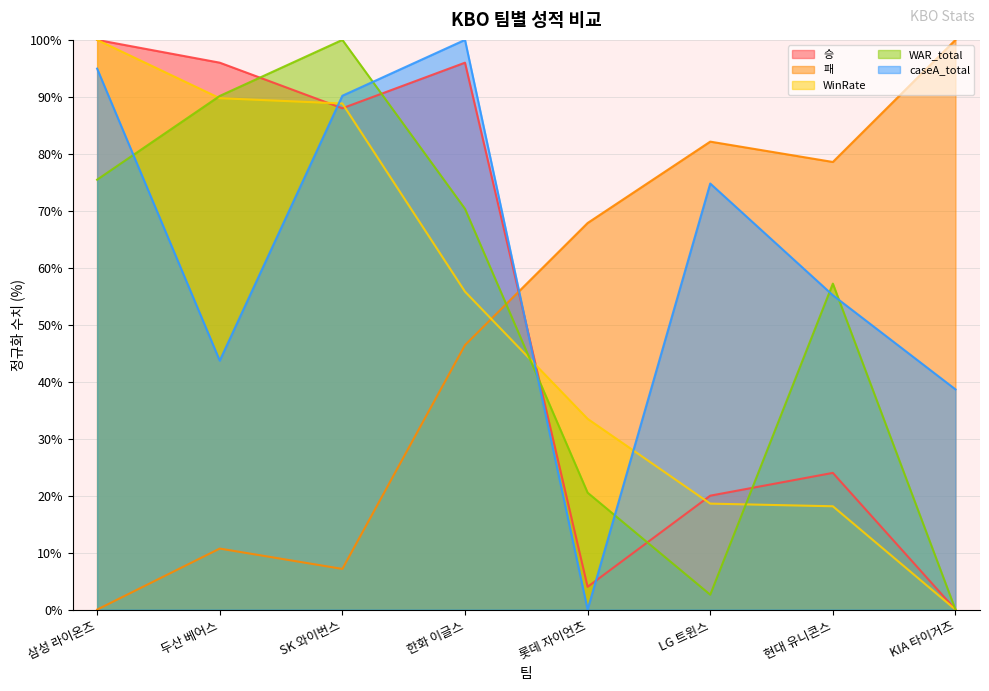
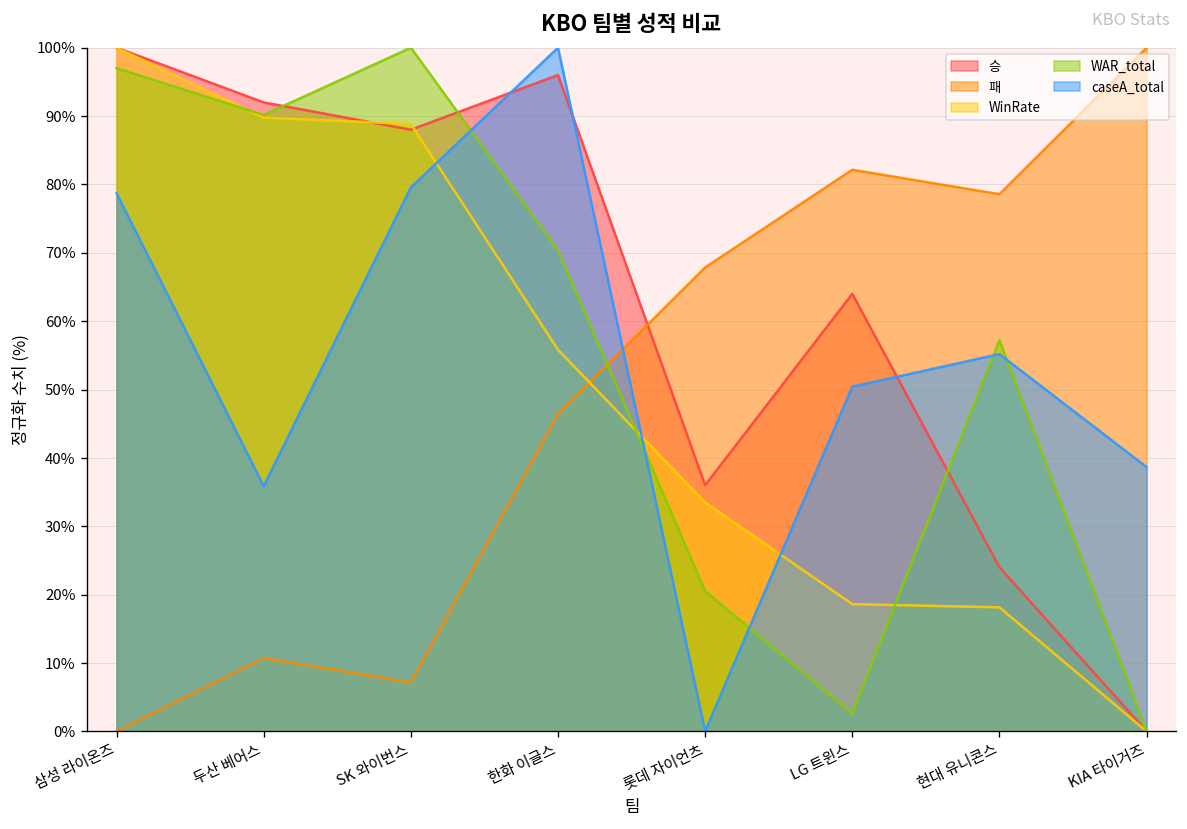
WAR_total, 삼성 라이온즈: 75% -> 97%
caseA_total, 삼성 라이온즈: 95% -> 79%
승, 두산 베어스: 96% -> 92%
caseA_total, 두산 베어스: 44% -> 36%
caseA_total, SK 와이번스: 90% -> 80%
승, 롯데 자이언츠: 4% -> 36%
승, LG 트윈스: 20% -> 64%
caseA_total, LG 트윈스: 75% -> 50%
